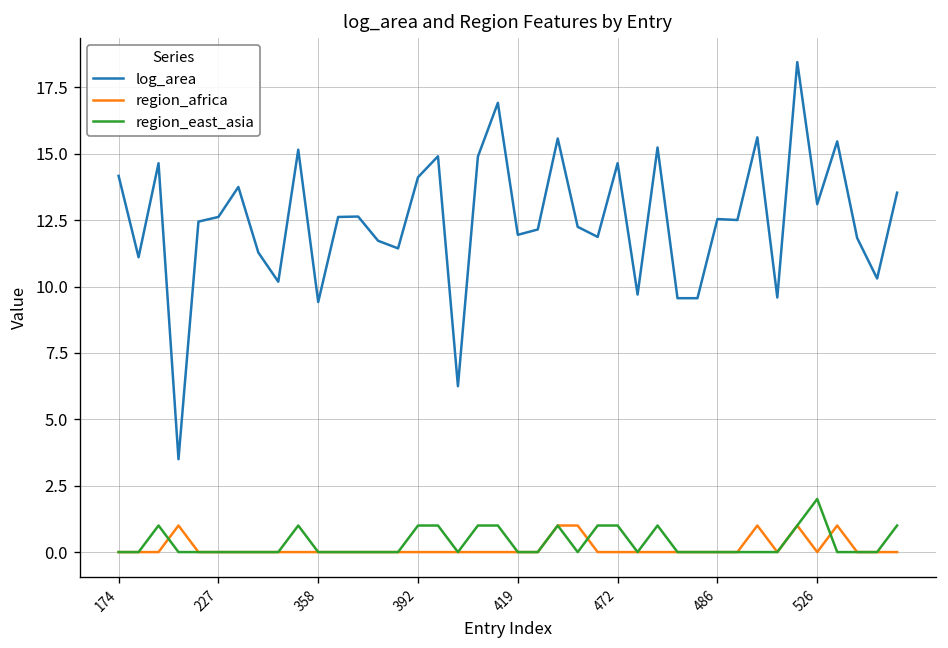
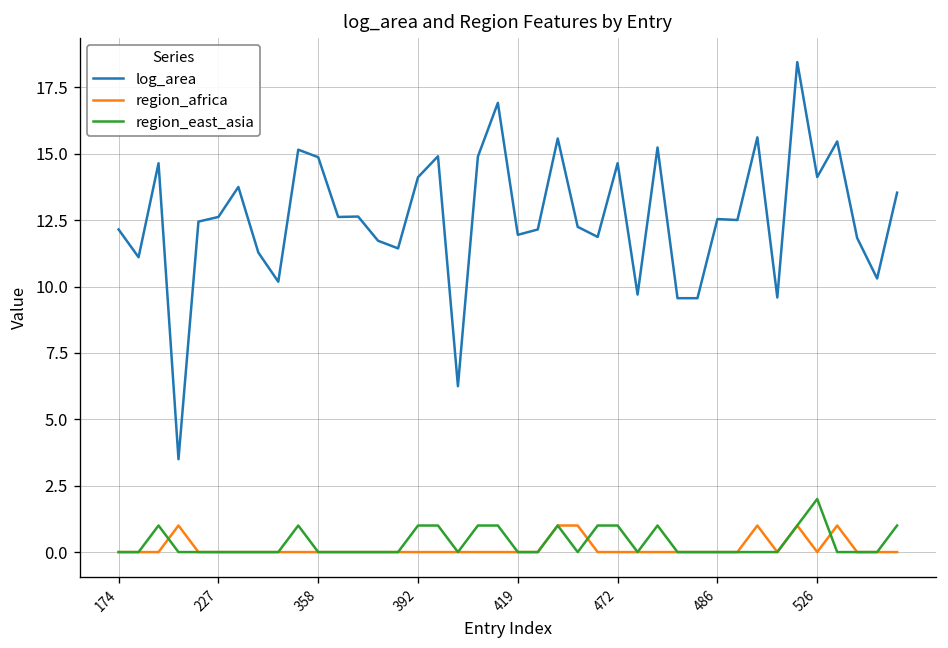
log_area, 174: 14.2 -> 12.1
log_area, 358: 9.4 -> 14.9
log_area, 526: 13.1 -> 14.1
